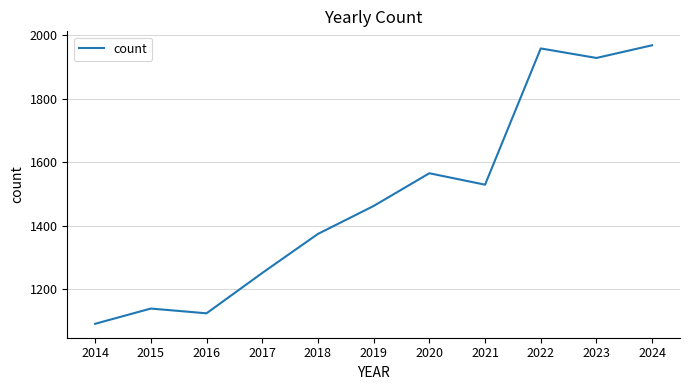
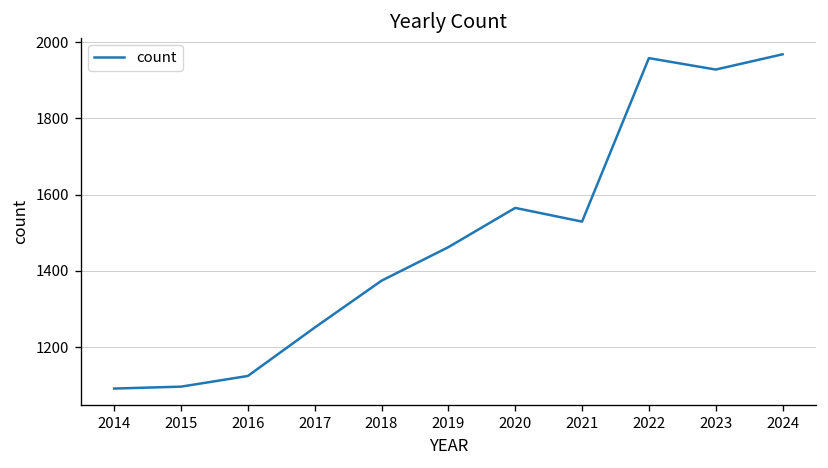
2015: 1140 -> 1100
